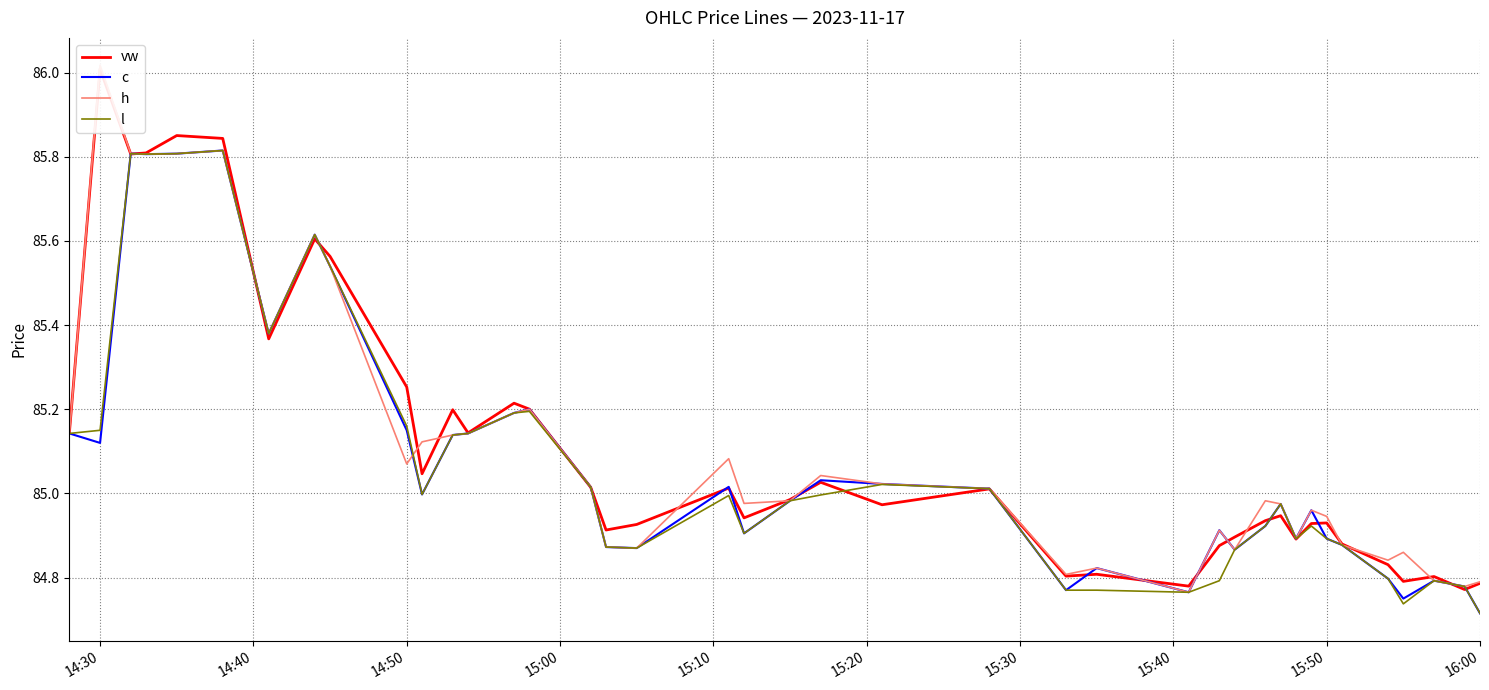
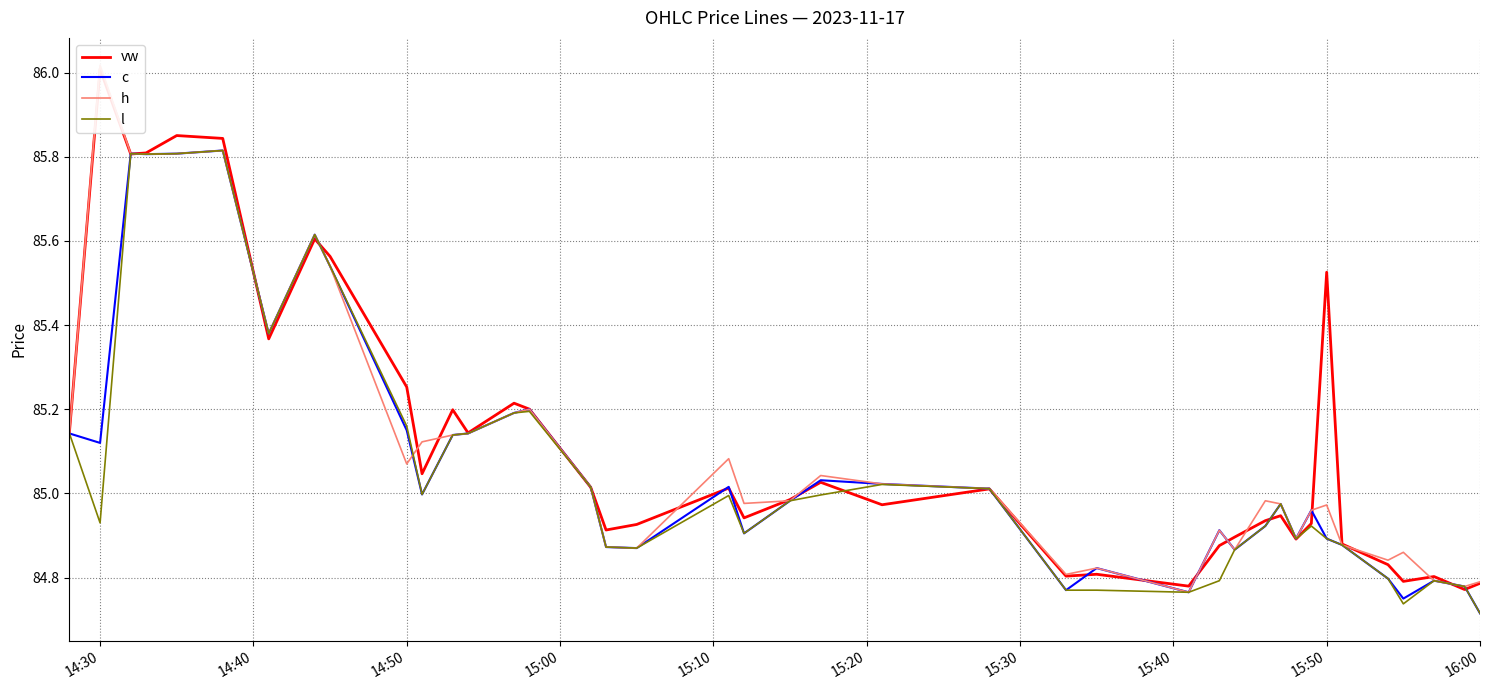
l, 14:30: 85.15 -> 84.93
vw, 15:50: 84.93 -> 85.53
h, 15:50: 84.95 -> 84.97
